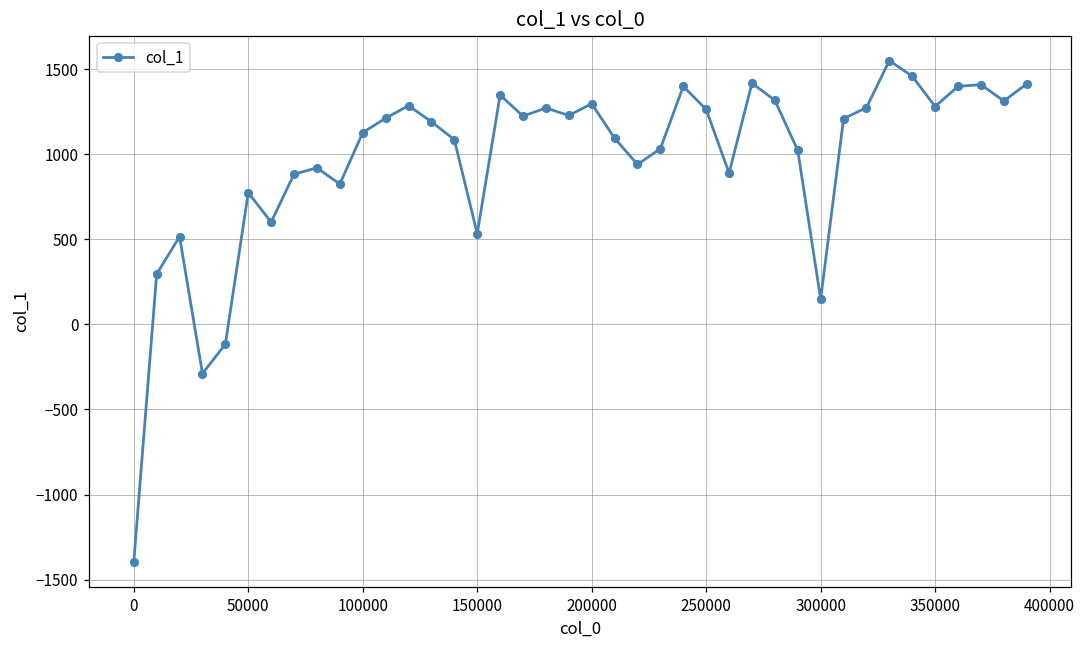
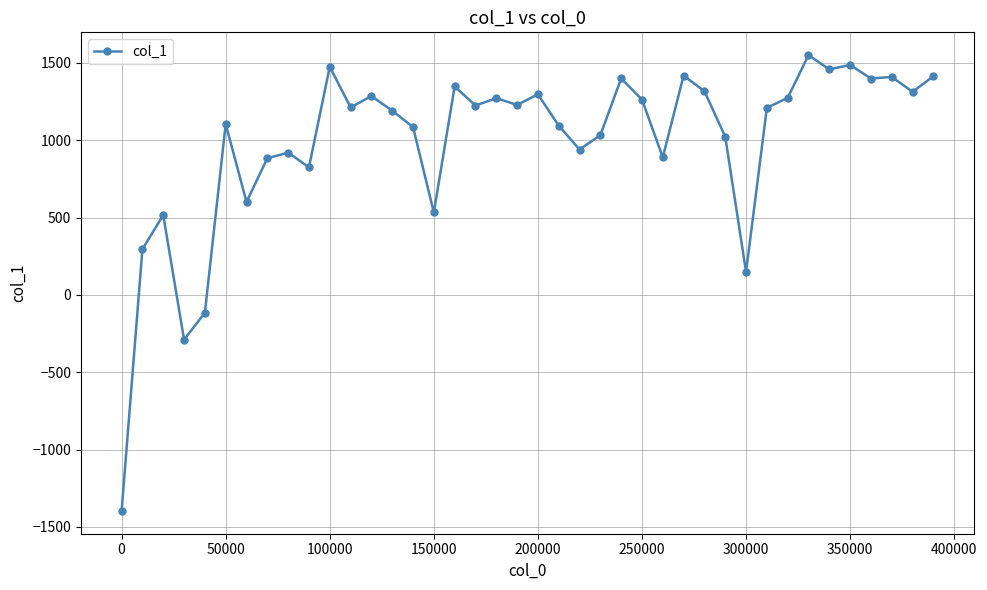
50000: 770 -> 1110
100000: 1130 -> 1480
350000: 1280 -> 1490
